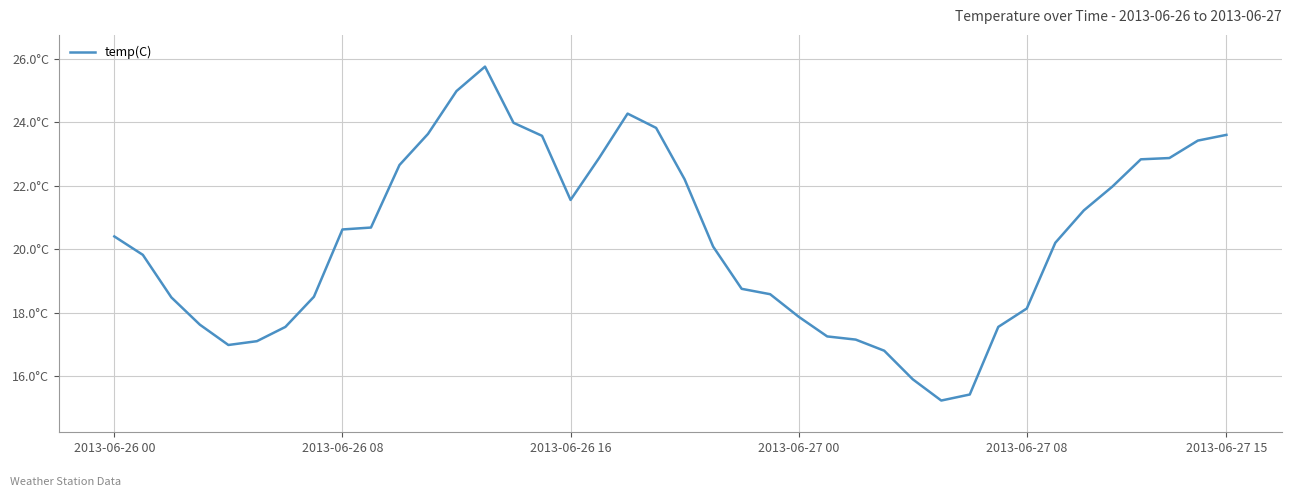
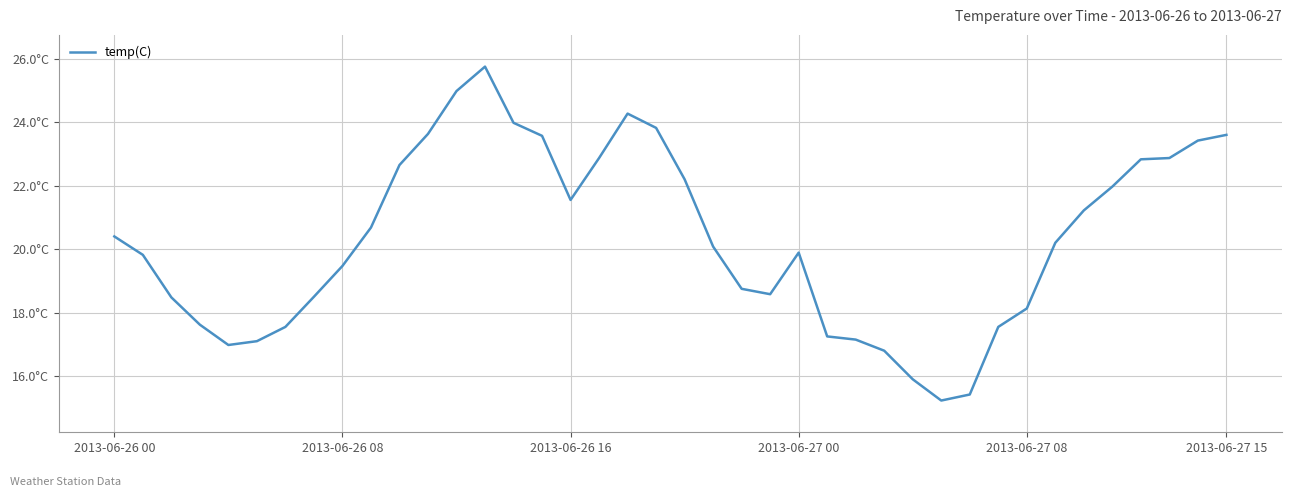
2013-06-26 08: 20.6°C -> 19.5°C
2013-06-27 00: 17.9°C -> 19.9°C
